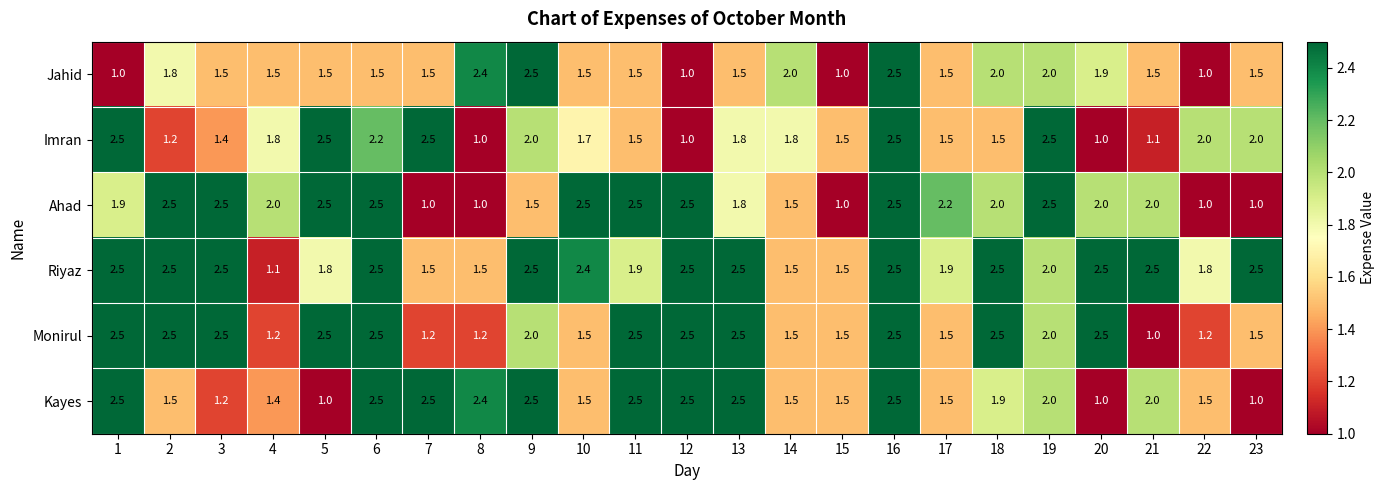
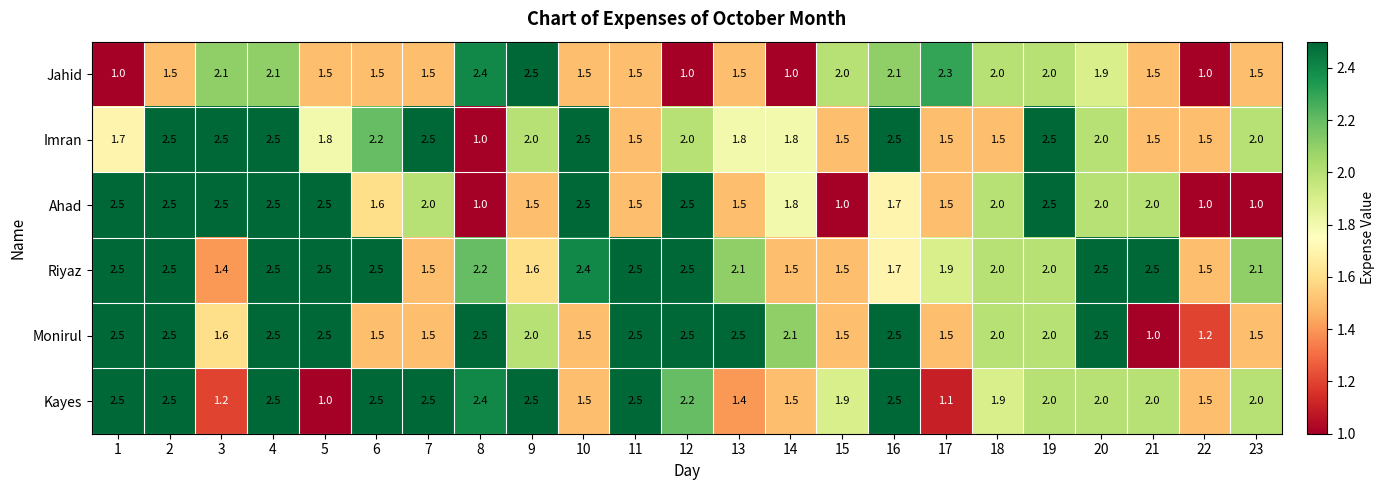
Jahid, 2: 1.8 -> 1.5
Jahid, 3: 1.5 -> 2.1
Jahid, 4: 1.5 -> 2.1
Jahid, 14: 2.0 -> 1.0
Jahid, 15: 1.0 -> 2.0
Jahid, 16: 2.5 -> 2.1
Jahid, 17: 1.5 -> 2.3
Imran, 1: 2.5 -> 1.7
Imran, 2: 1.2 -> 2.5
Imran, 3: 1.4 -> 2.5
Imran, 4: 1.8 -> 2.5
Imran, 5: 2.5 -> 1.8
Imran, 10: 1.7 -> 2.5
Imran, 12: 1.0 -> 2.0
Imran, 20: 1.0 -> 2.0
Imran, 21: 1.1 -> 1.5
Imran, 22: 2.0 -> 1.5
Ahad, 1: 1.9 -> 2.5
Ahad, 4: 2.0 -> 2.5
Ahad, 6: 2.5 -> 1.6
Ahad, 7: 1.0 -> 2.0
Ahad, 11: 2.5 -> 1.5
Ahad, 13: 1.8 -> 1.5
Ahad, 14: 1.5 -> 1.8
Ahad, 16: 2.5 -> 1.7
Ahad, 17: 2.2 -> 1.5
Riyaz, 3: 2.5 -> 1.4
Riyaz, 4: 1.1 -> 2.5
Riyaz, 5: 1.8 -> 2.5
Riyaz, 8: 1.5 -> 2.2
Riyaz, 9: 2.5 -> 1.6
Riyaz, 11: 1.9 -> 2.5
Riyaz, 13: 2.5 -> 2.1
Riyaz, 16: 2.5 -> 1.7
Riyaz, 18: 2.5 -> 2.0
Riyaz, 22: 1.8 -> 1.5
Riyaz, 23: 2.5 -> 2.1
Monirul, 3: 2.5 -> 1.6
Monirul, 4: 1.2 -> 2.5
Monirul, 6: 2.5 -> 1.5
Monirul, 7: 1.2 -> 1.5
Monirul, 8: 1.2 -> 2.5
Monirul, 14: 1.5 -> 2.1
Monirul, 18: 2.5 -> 2.0
Kayes, 2: 1.5 -> 2.5
Kayes, 4: 1.4 -> 2.5
Kayes, 12: 2.5 -> 2.2
Kayes, 13: 2.5 -> 1.4
Kayes, 15: 1.5 -> 1.9
Kayes, 17: 1.5 -> 1.1
Kayes, 20: 1.0 -> 2.0
Kayes, 23: 1.0 -> 2.0
